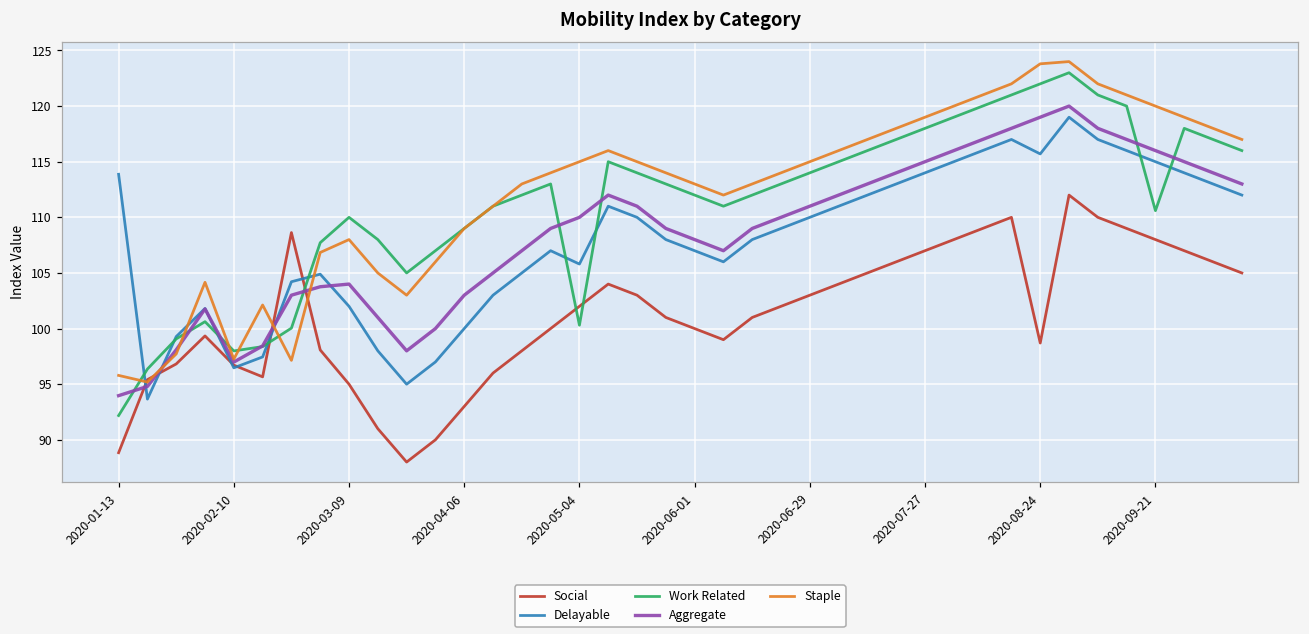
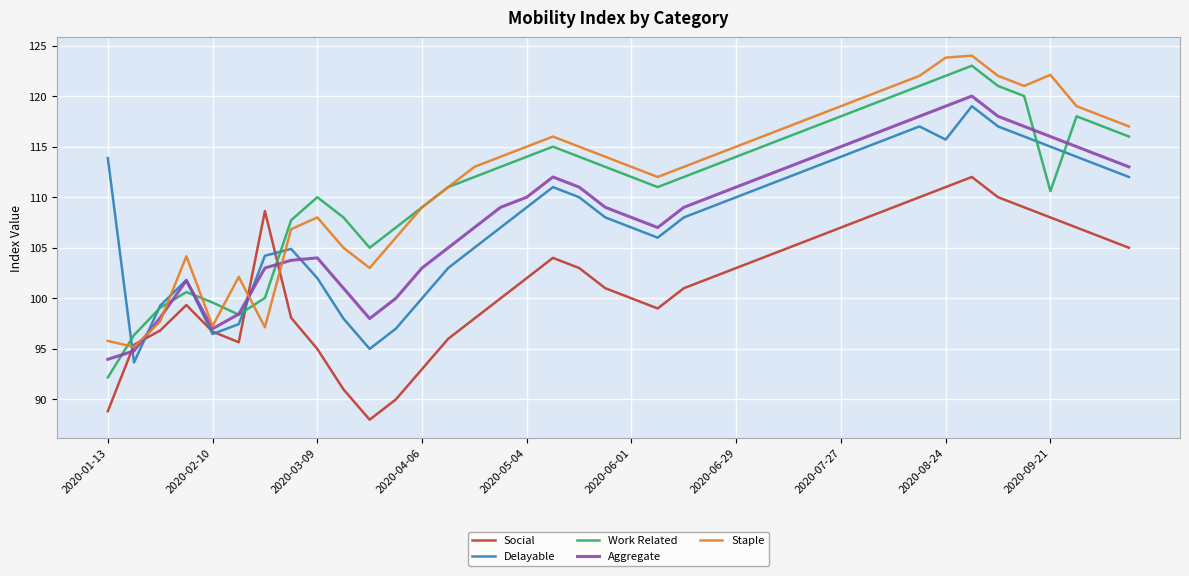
Work Related, 2020-02-10: 98.0 -> 99.6
Delayable, 2020-05-04: 105.8 -> 109.0
Work Related, 2020-05-04: 100.3 -> 114.0
Social, 2020-08-24: 98.7 -> 111.0
Staple, 2020-09-21: 120.0 -> 122.1
